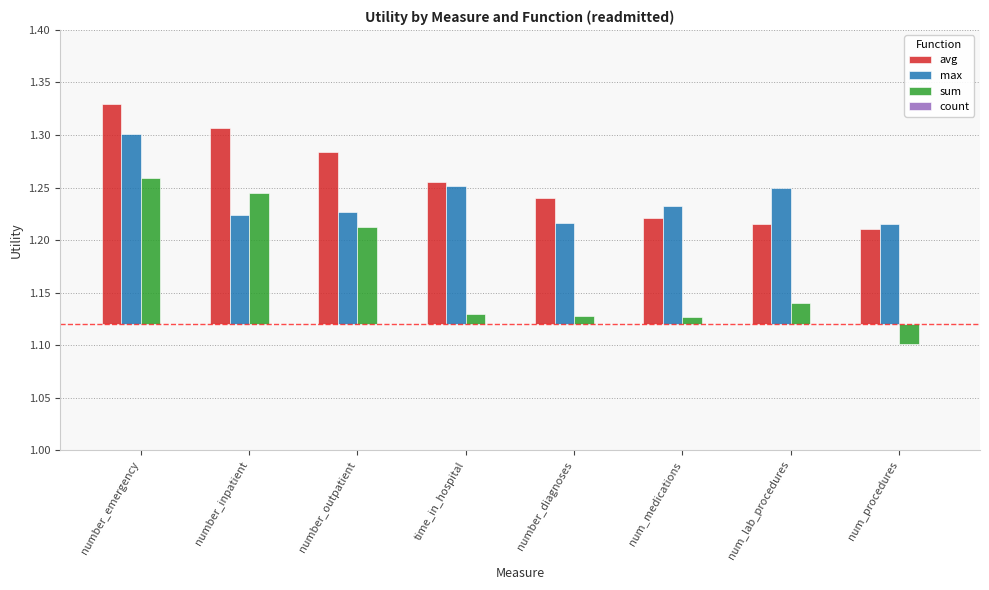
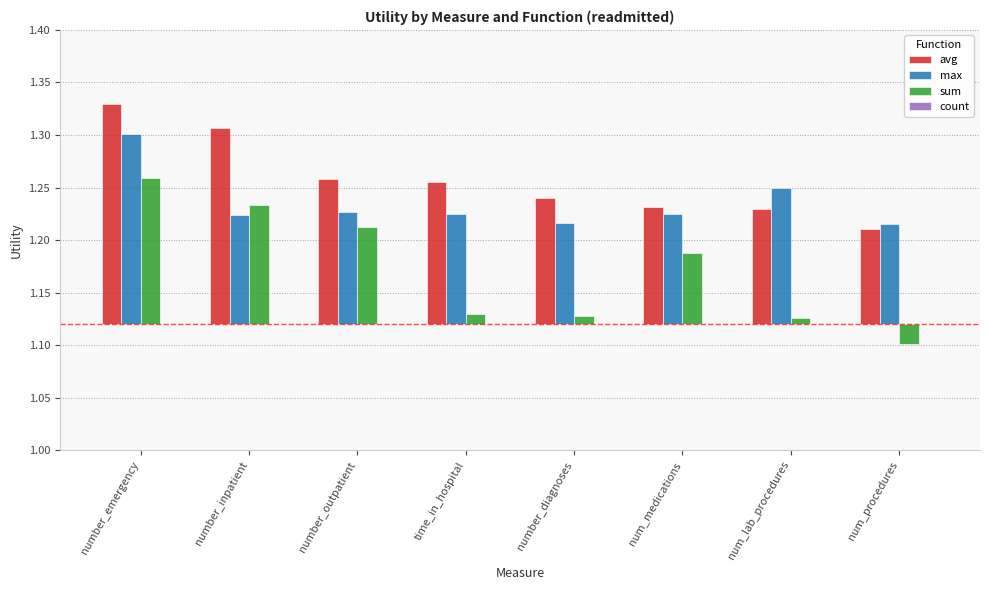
sum, number_inpatient: 1.244 -> 1.233
avg, number_outpatient: 1.284 -> 1.258
max, time_in_hospital: 1.252 -> 1.225
avg, num_medications: 1.221 -> 1.231
max, num_medications: 1.233 -> 1.225
sum, num_medications: 1.127 -> 1.188
avg, num_lab_procedures: 1.215 -> 1.230
sum, num_lab_procedures: 1.140 -> 1.126
